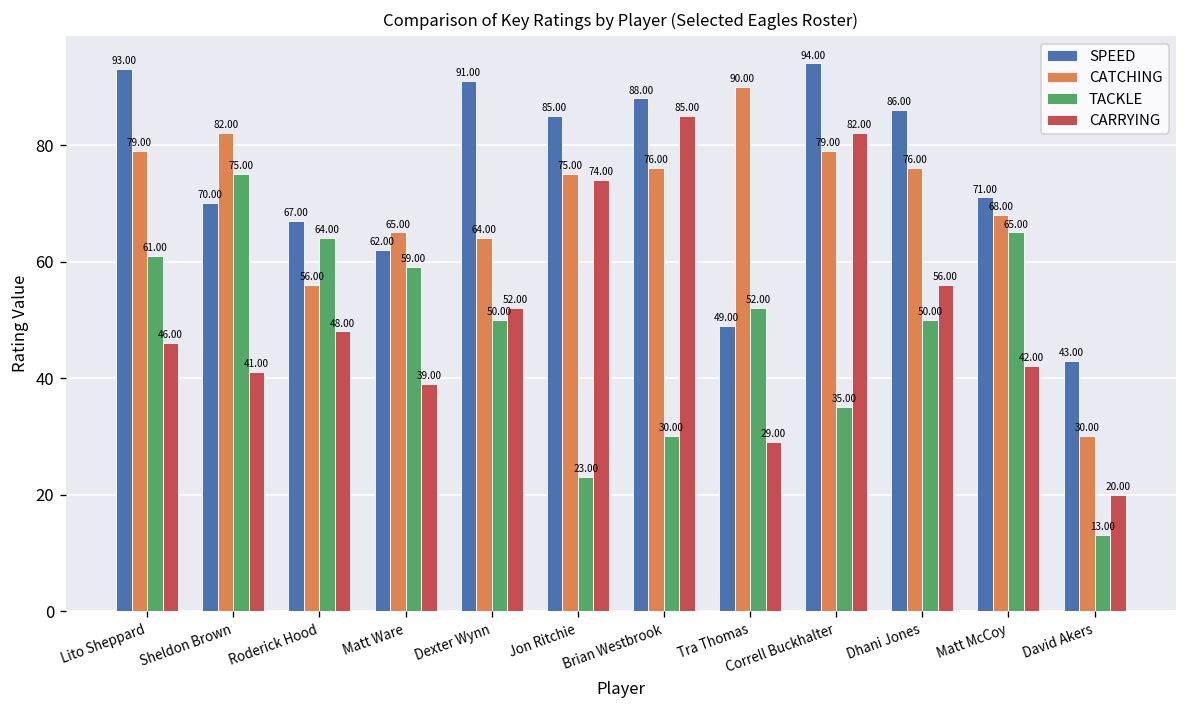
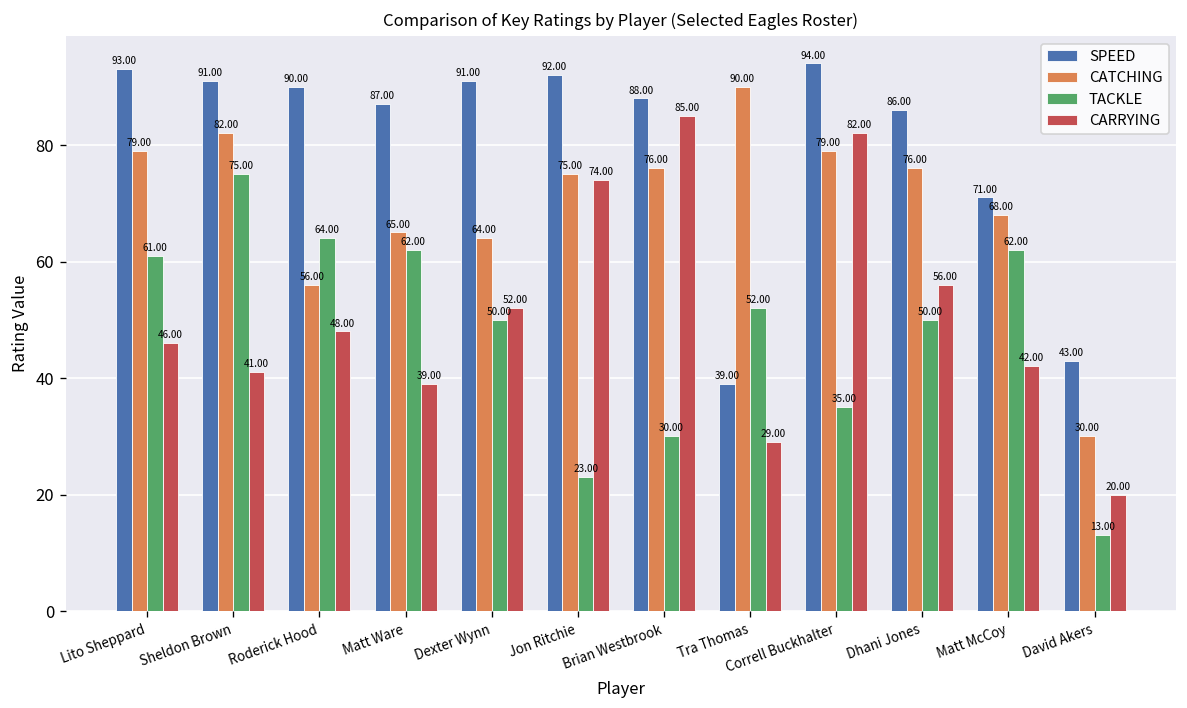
SPEED, Sheldon Brown: 70.00 -> 91.00
SPEED, Roderick Hood: 67.00 -> 90.00
SPEED, Matt Ware: 62.00 -> 87.00
TACKLE, Matt Ware: 59.00 -> 62.00
SPEED, Jon Ritchie: 85.00 -> 92.00
SPEED, Tra Thomas: 49.00 -> 39.00
TACKLE, Matt McCoy: 65.00 -> 62.00
